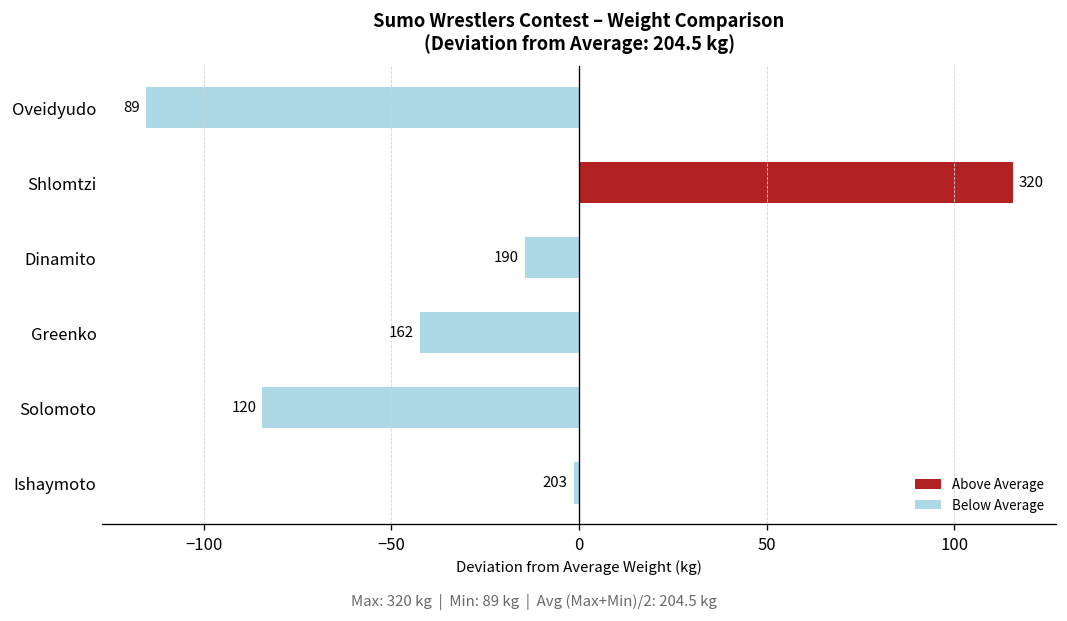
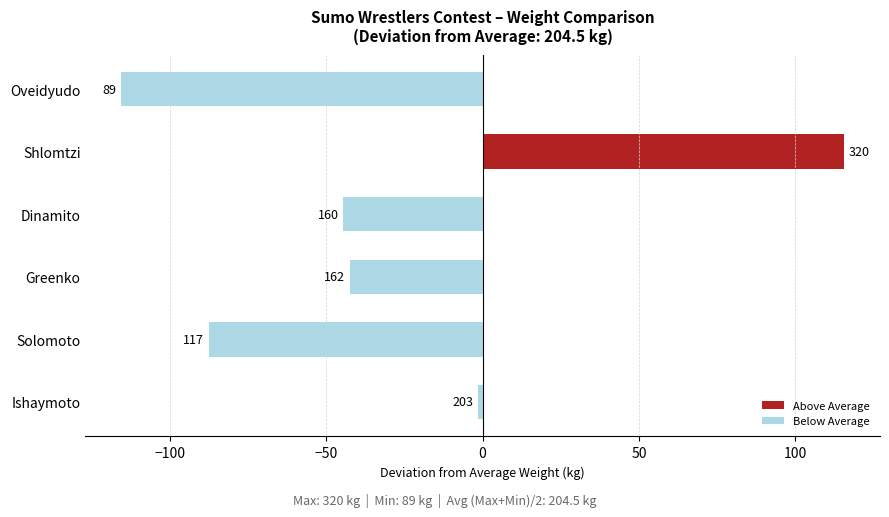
Dinamito: 190 -> 160
Solomoto: 120 -> 117
